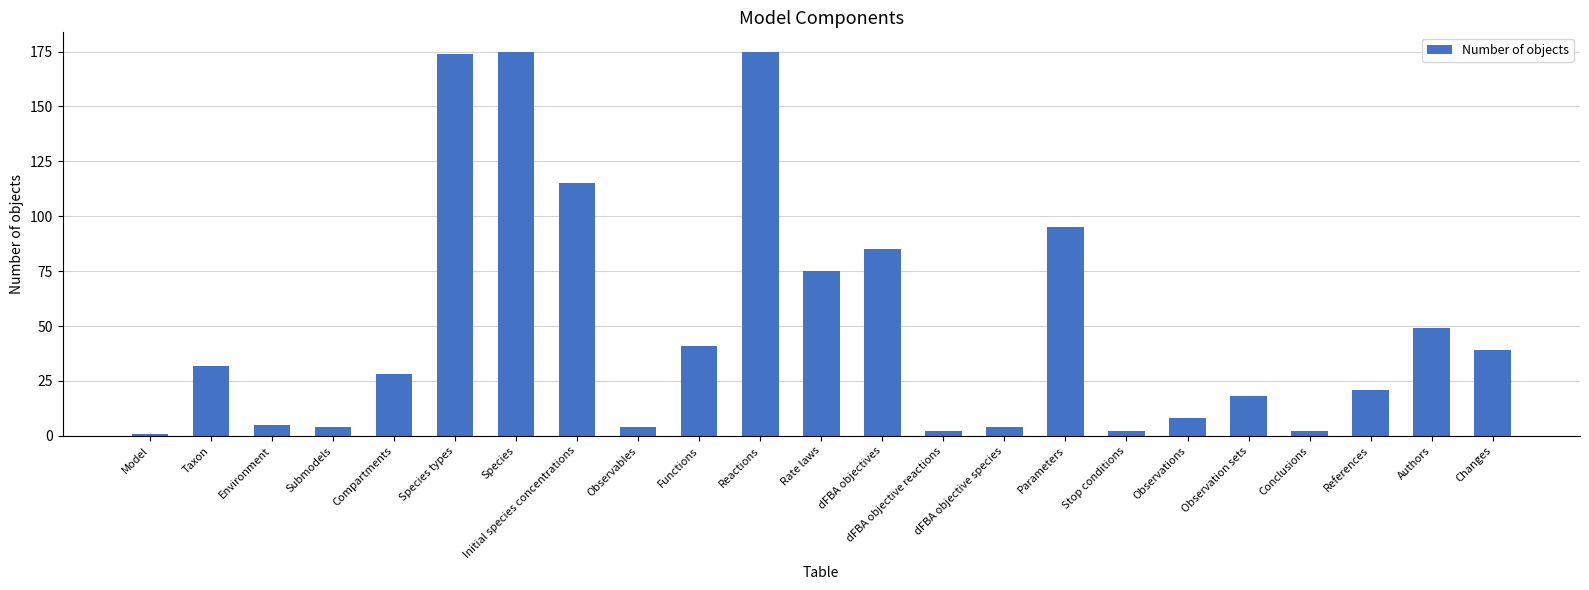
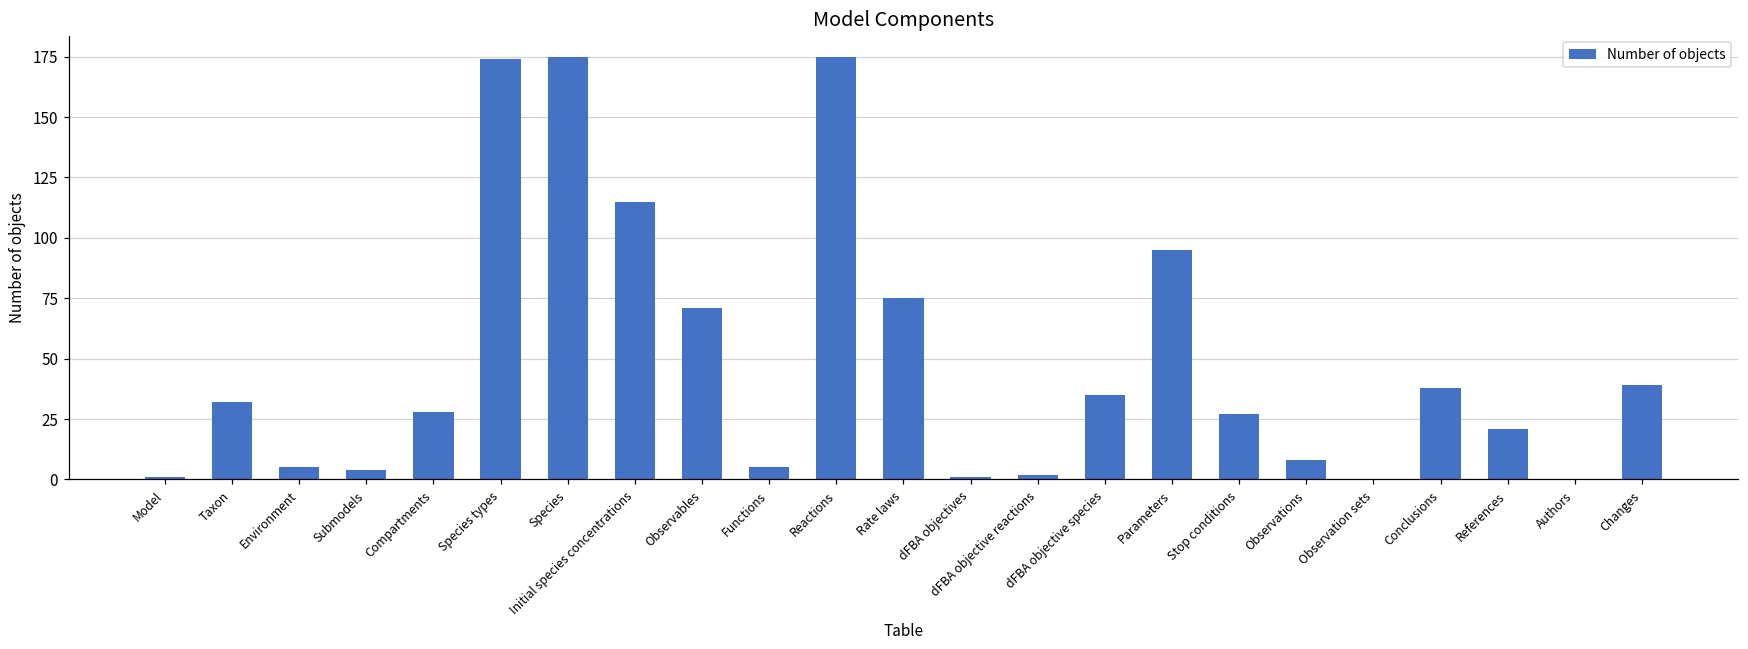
Observables: 4 -> 71
Functions: 41 -> 5
dFBA objectives: 85 -> 1
dFBA objective species: 4 -> 35
Stop conditions: 2 -> 27
Observation sets: 18 -> 0
Conclusions: 2 -> 38
Authors: 49 -> 0
